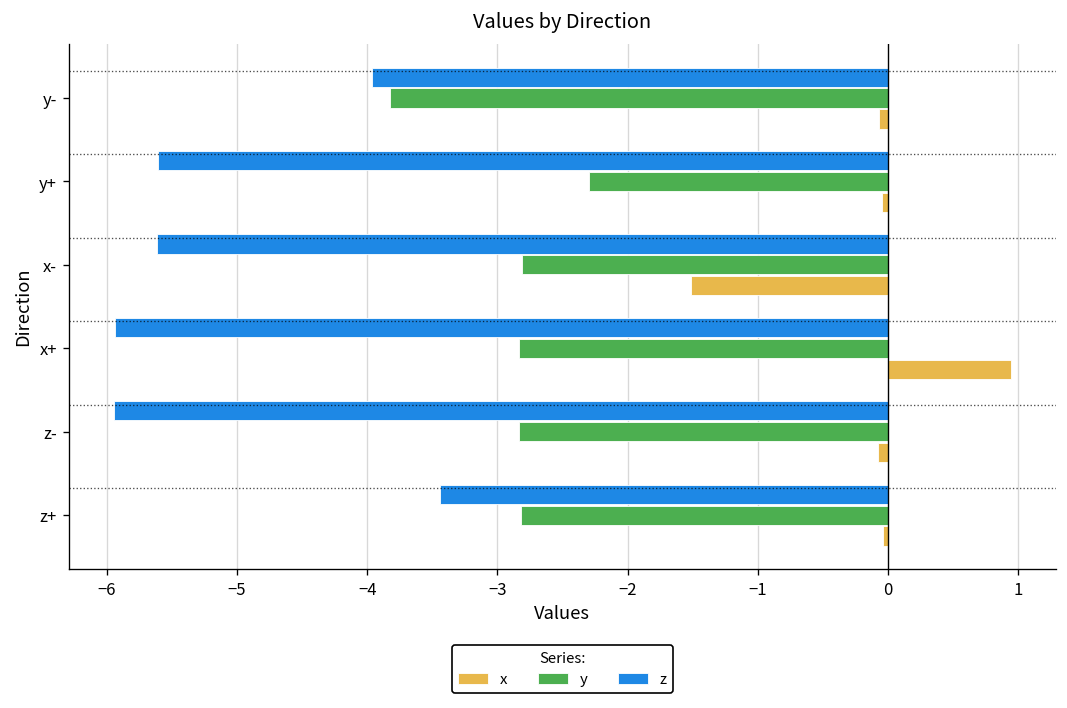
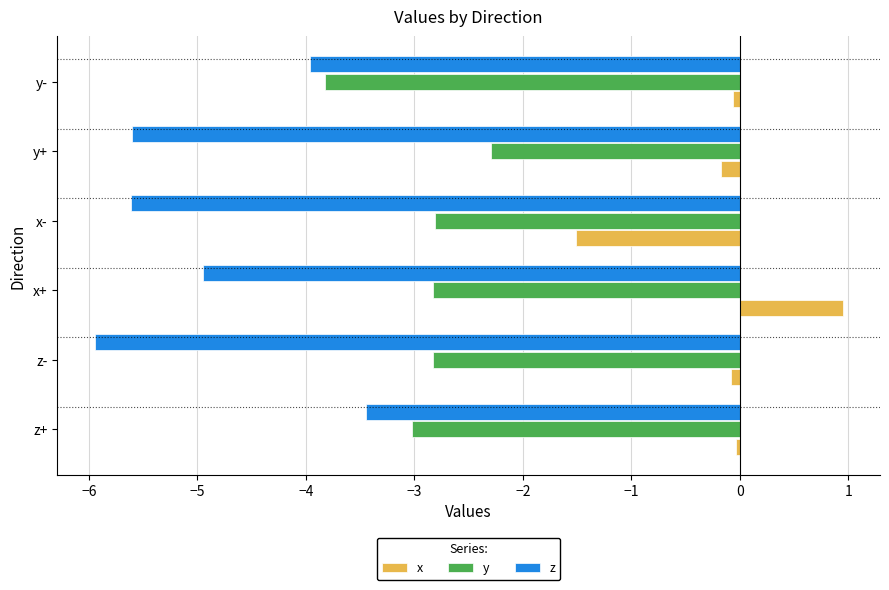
x, y+: -0.05 -> -0.18
z, x+: -5.94 -> -4.94
y, z+: -2.82 -> -3.02
